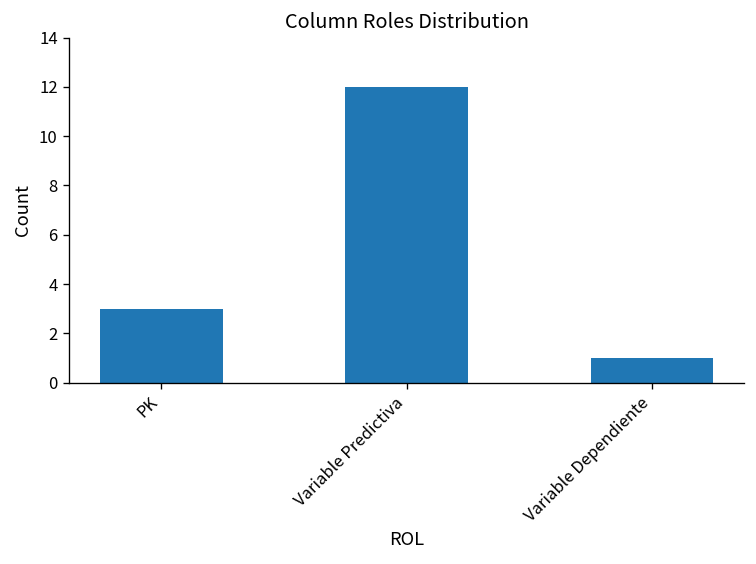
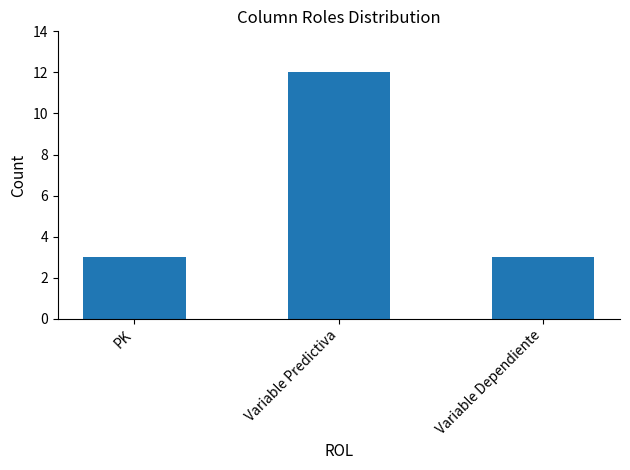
Variable Dependiente: 1 -> 3
